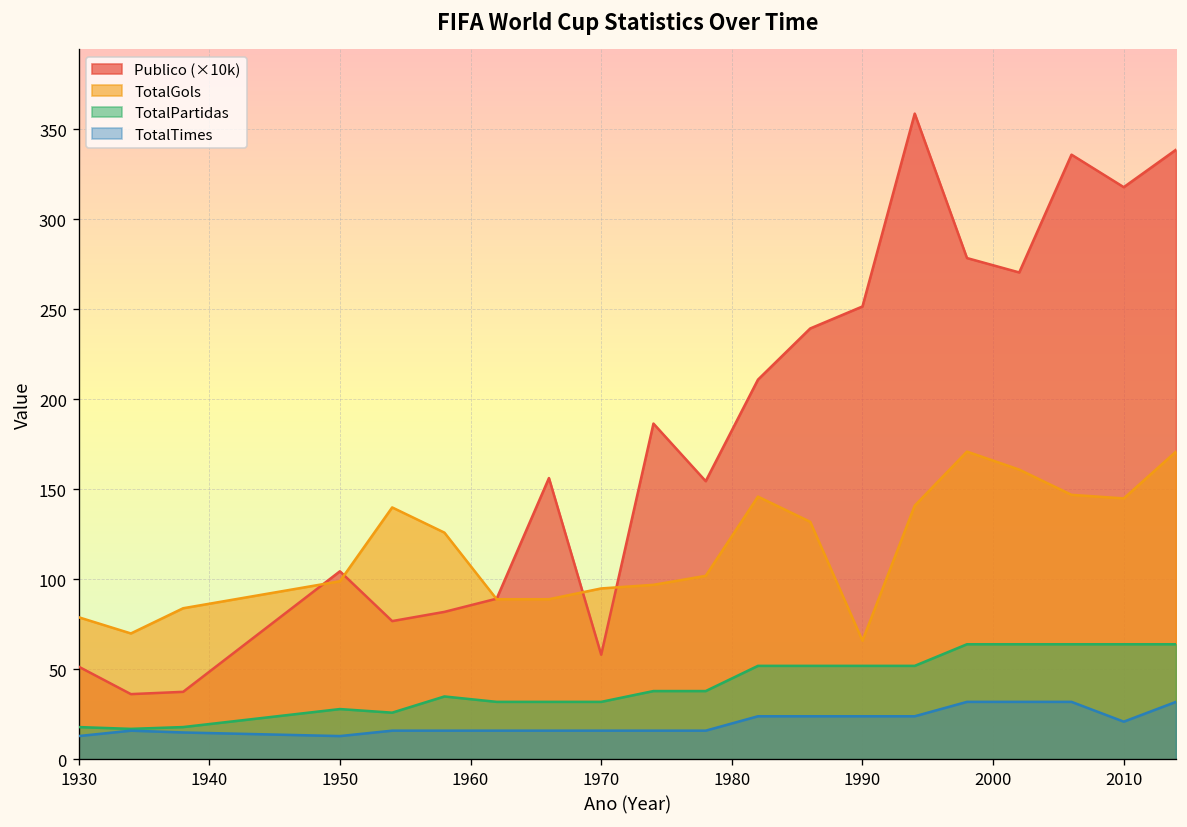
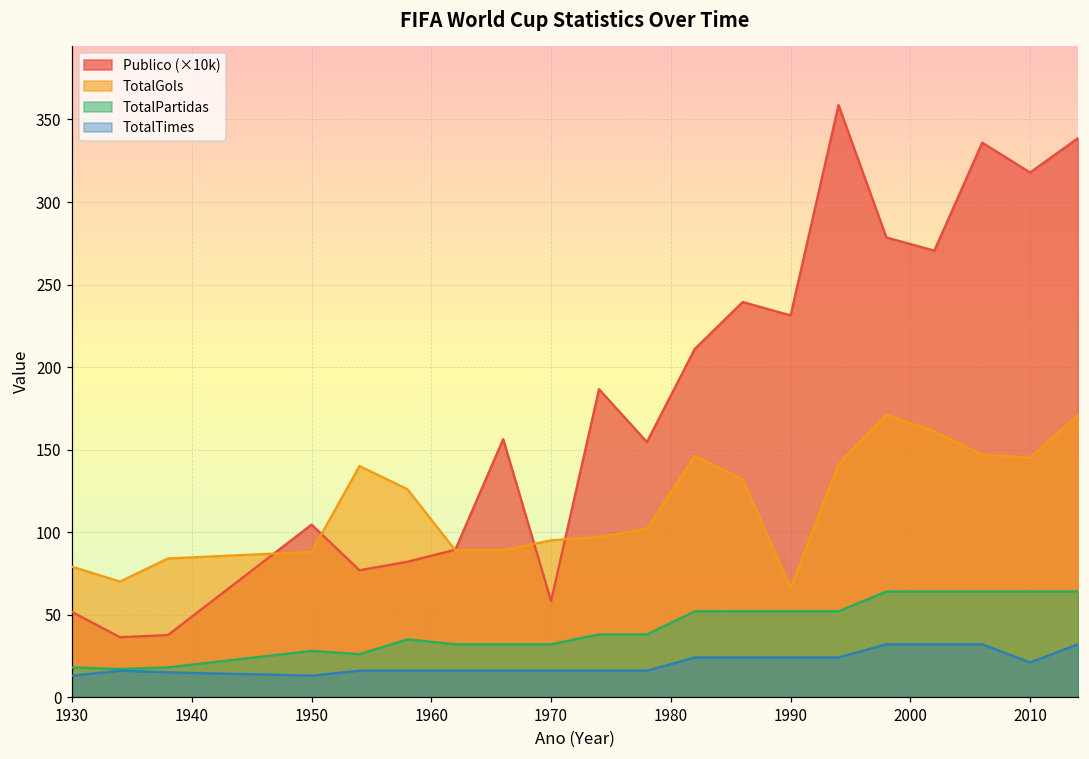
TotalGols, 1950: 99 -> 88
Publico (×10k), 1990: 252 -> 231
